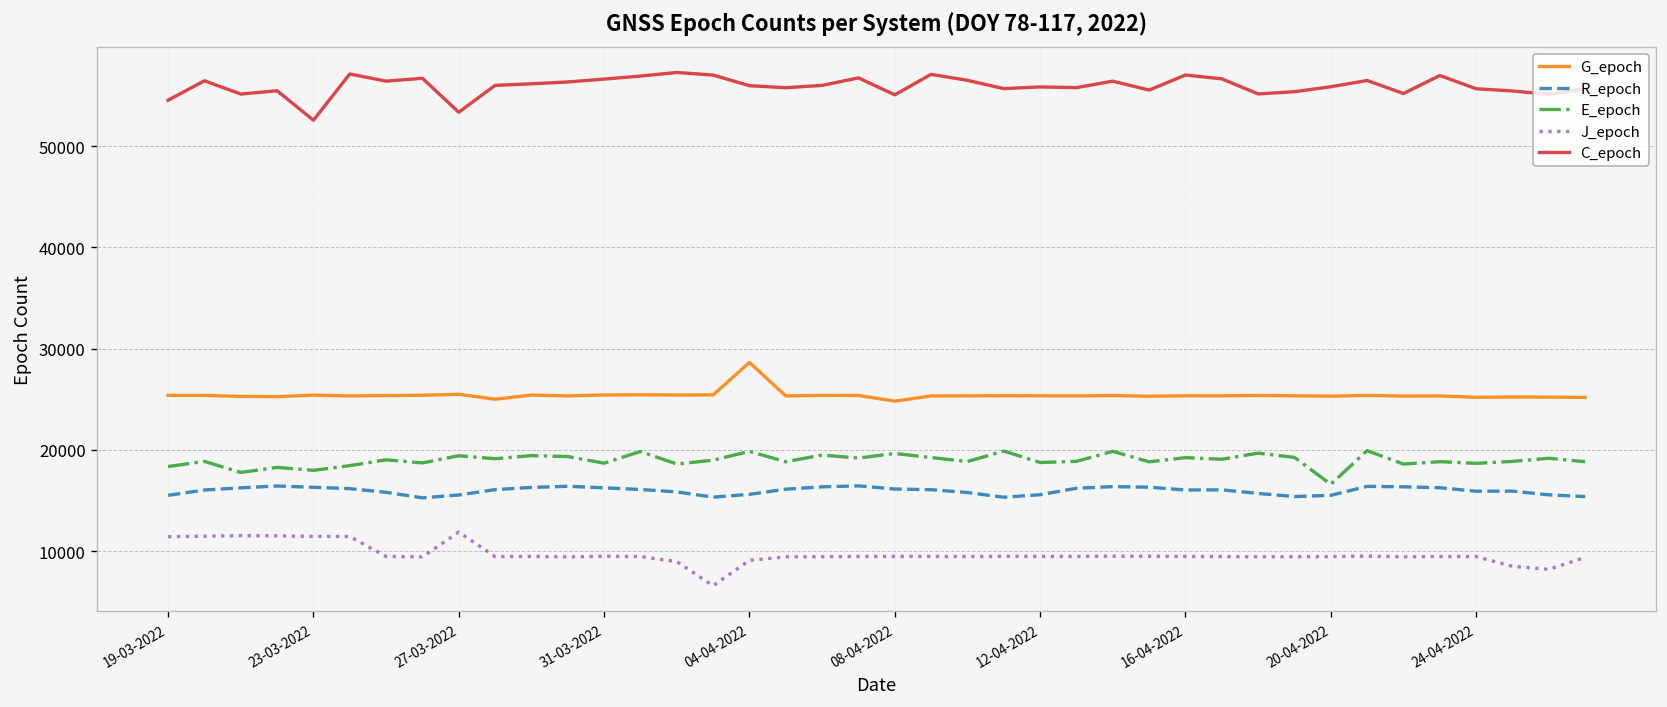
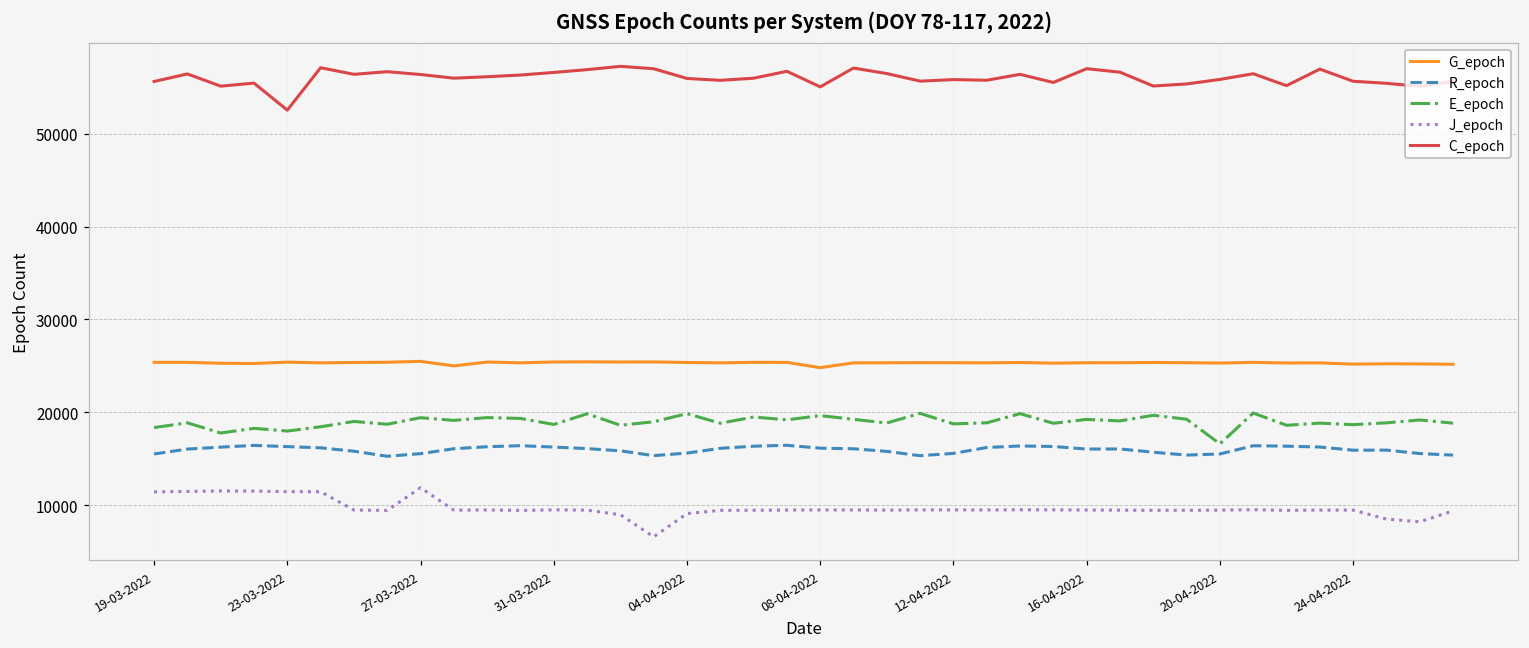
C_epoch, 19-03-2022: 55000 -> 56000
C_epoch, 27-03-2022: 53000 -> 56000
G_epoch, 04-04-2022: 29000 -> 25000
